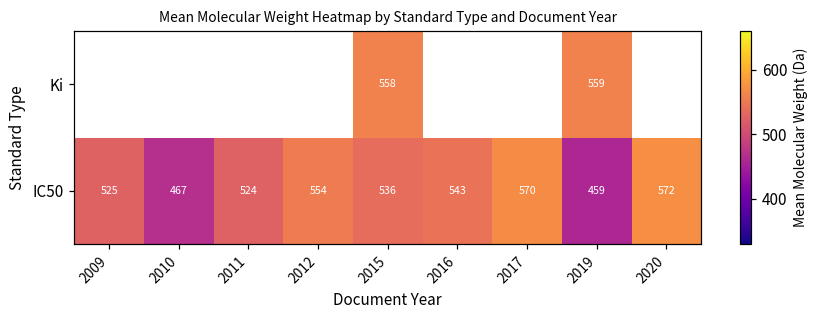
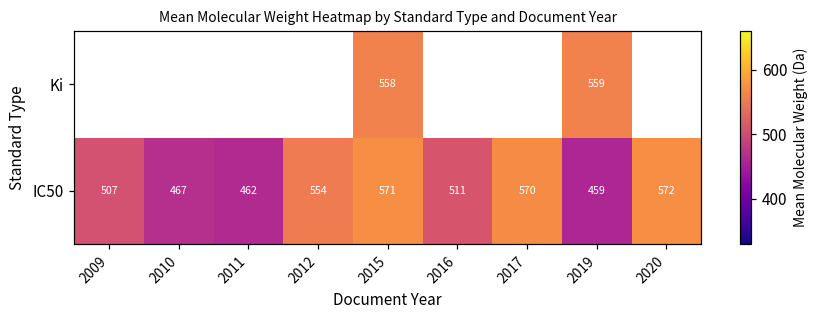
IC50, 2009: 525 -> 507
IC50, 2011: 524 -> 462
IC50, 2015: 536 -> 571
IC50, 2016: 543 -> 511
